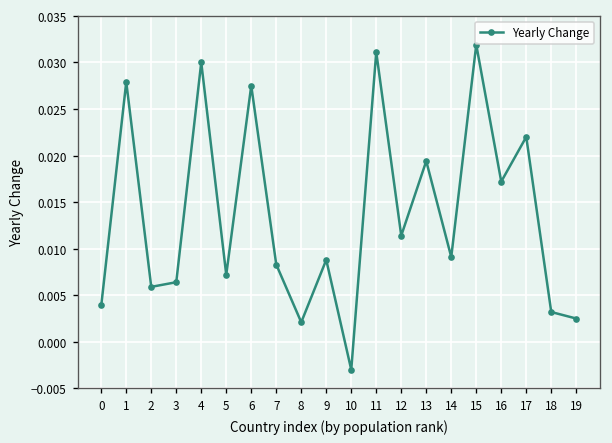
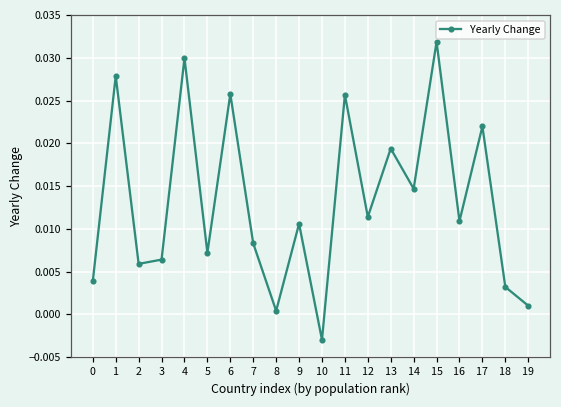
6: 0.028 -> 0.026
8: 0.002 -> 0.000
9: 0.009 -> 0.011
11: 0.031 -> 0.026
14: 0.009 -> 0.015
16: 0.017 -> 0.011
19: 0.003 -> 0.001
